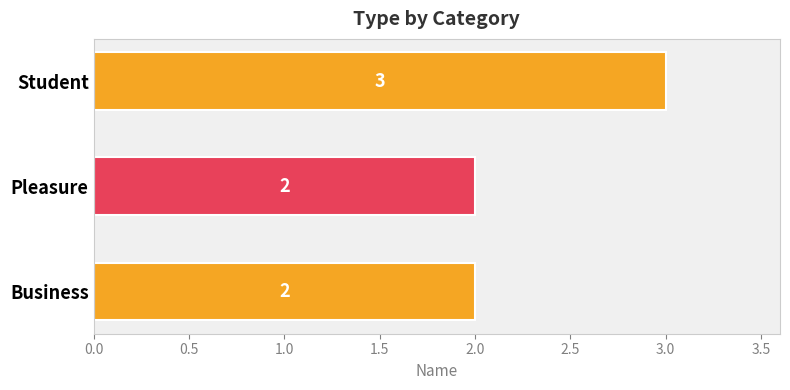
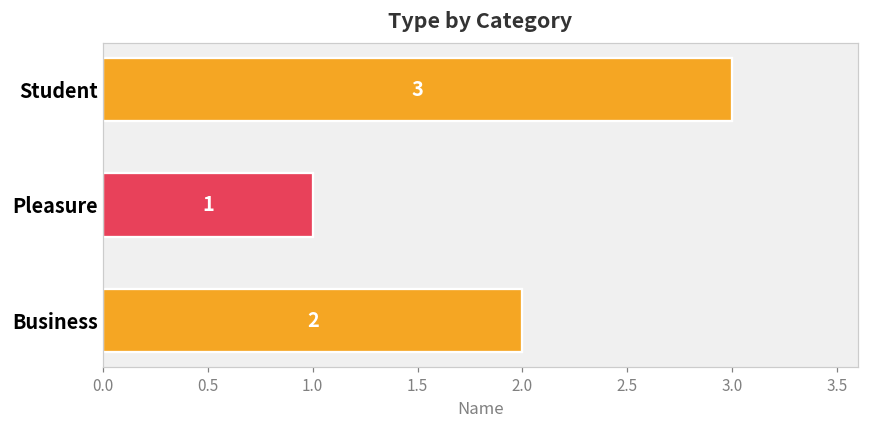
Pleasure: 2 -> 1
